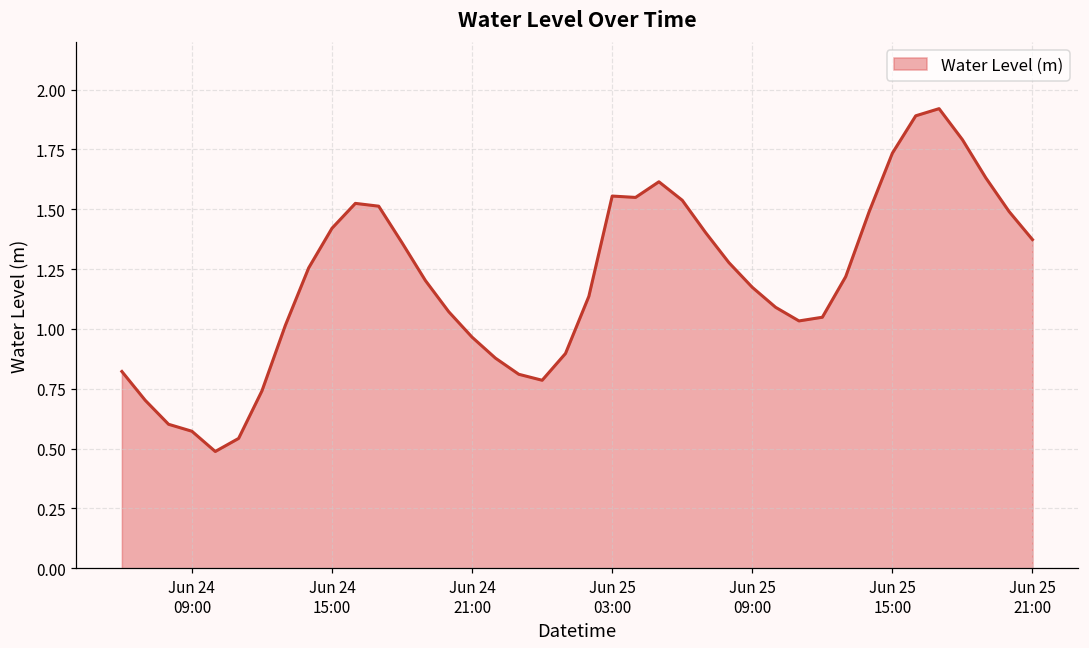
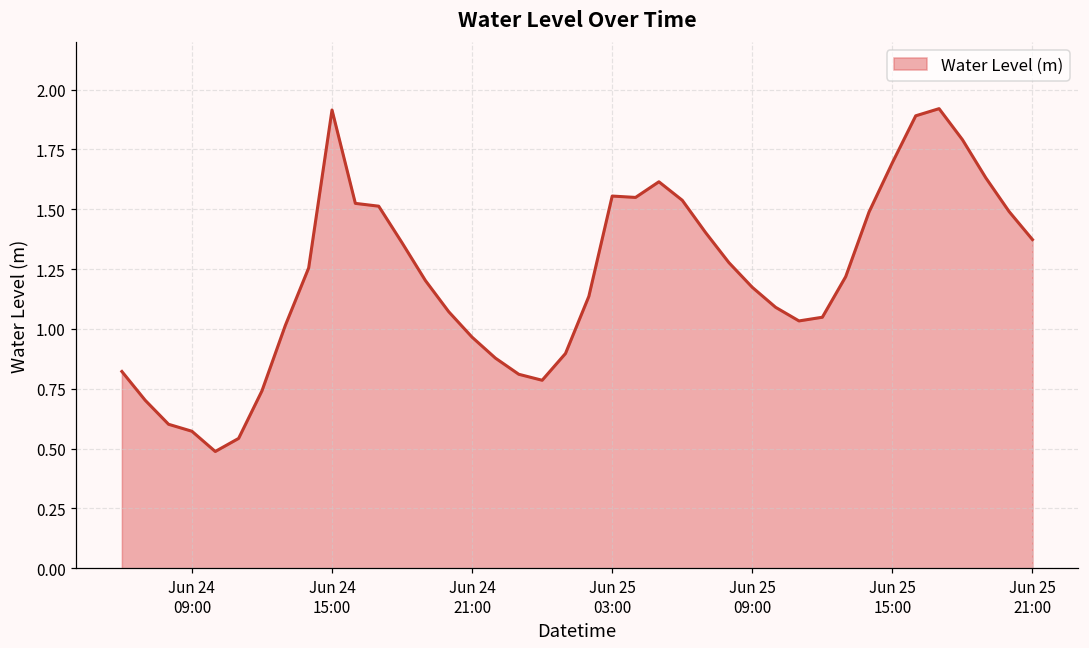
Jun 24 15:00: 1.42 -> 1.91
Jun 25 15:00: 1.73 -> 1.69
